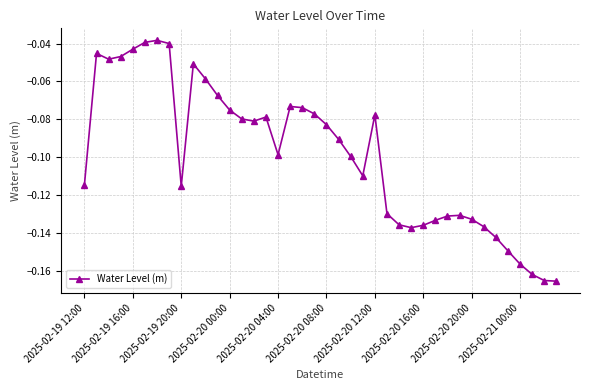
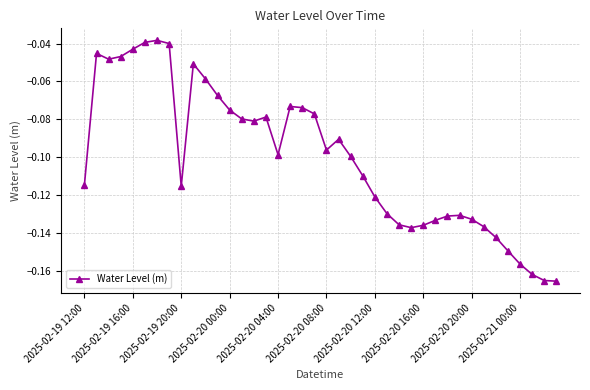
2025-02-20 08:00: -0.083 -> -0.096
2025-02-20 12:00: -0.078 -> -0.121
